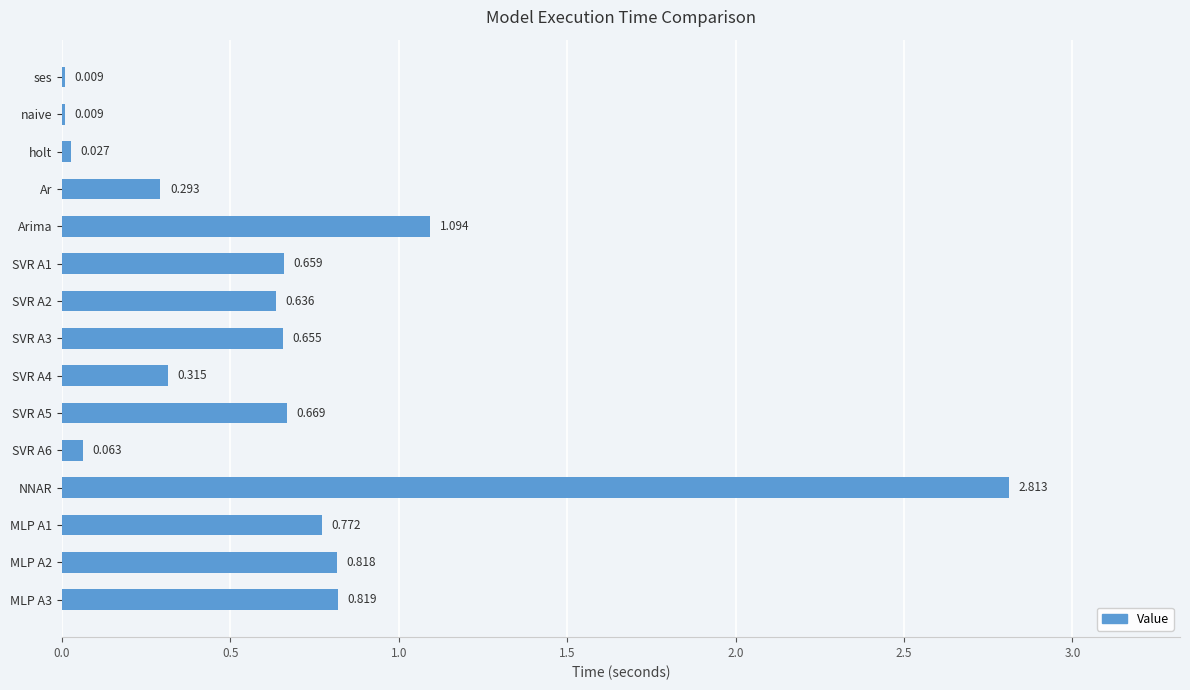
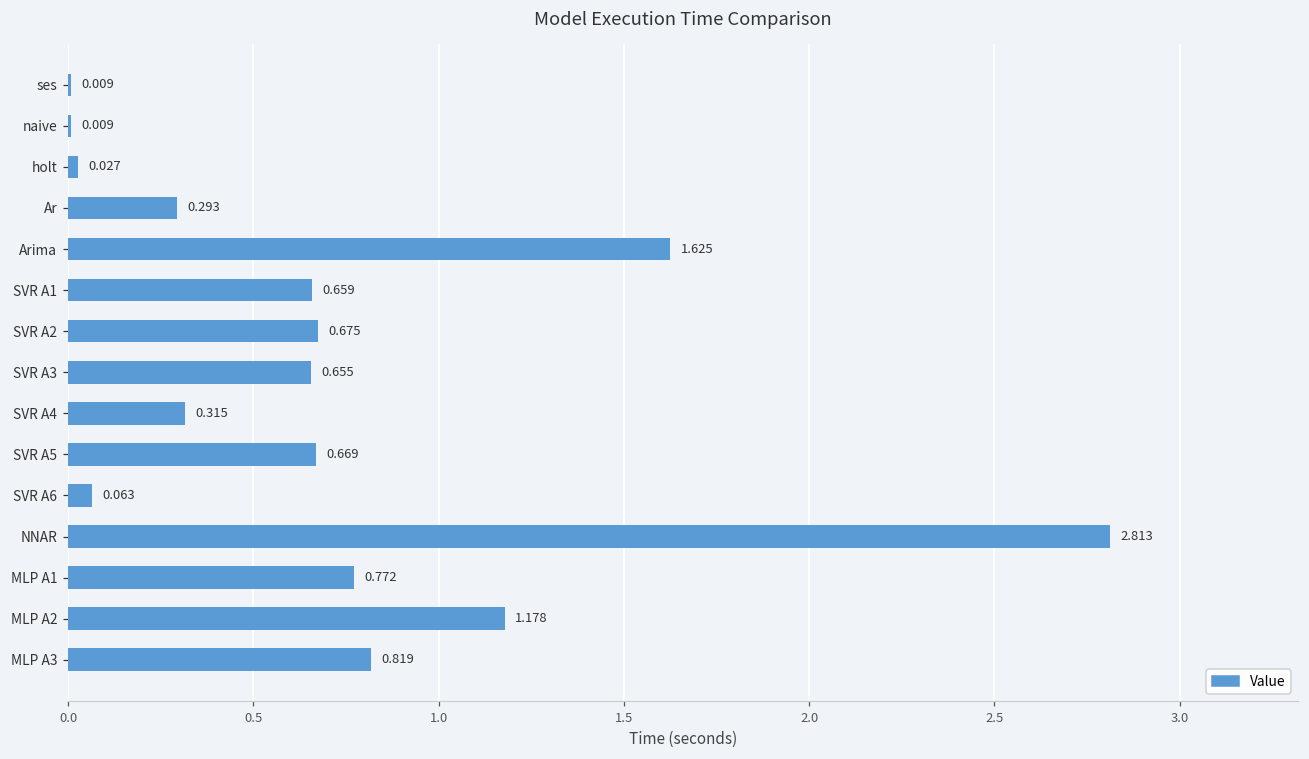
Arima: 1.094 -> 1.625
SVR A2: 0.636 -> 0.675
MLP A2: 0.818 -> 1.178
